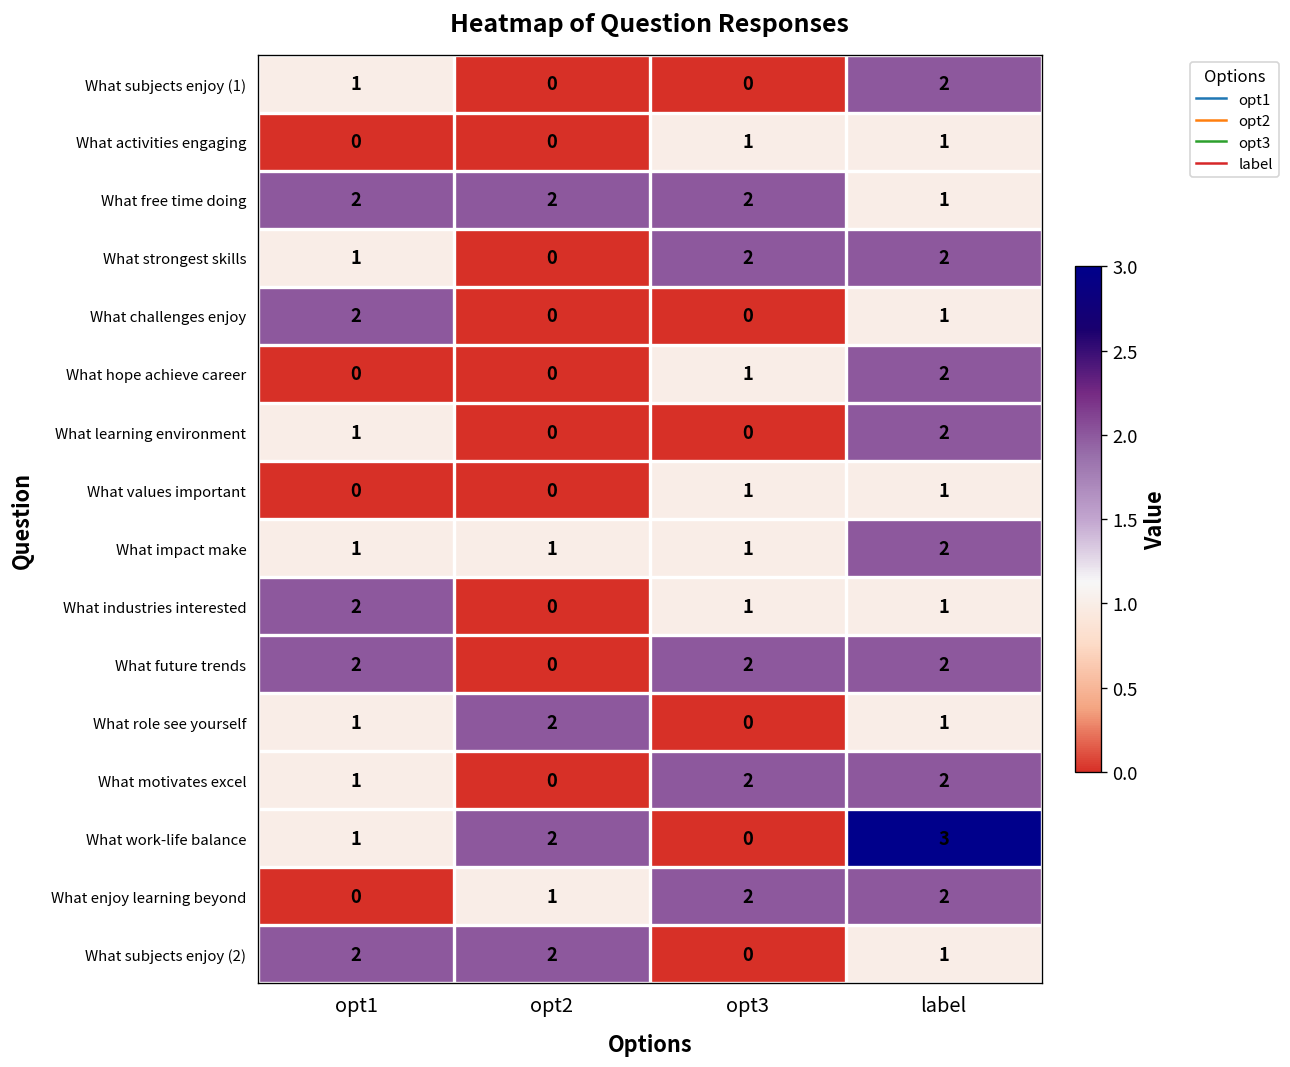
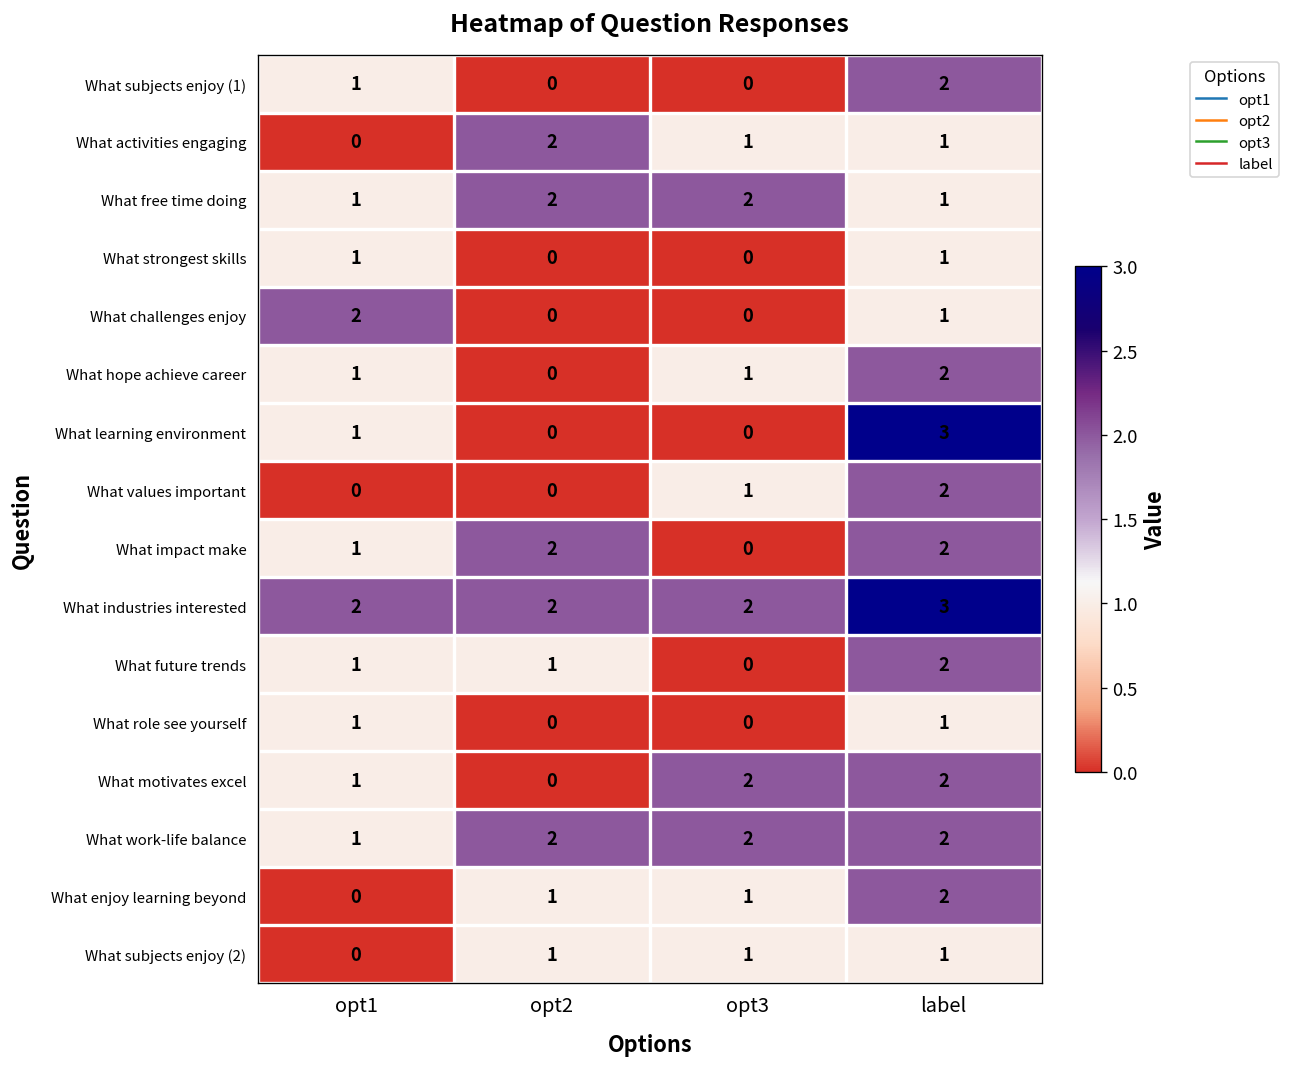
What activities engaging, opt2: 0 -> 2
What free time doing, opt1: 2 -> 1
What strongest skills, opt3: 2 -> 0
What strongest skills, label: 2 -> 1
What hope achieve career, opt1: 0 -> 1
What learning environment, label: 2 -> 3
What values important, label: 1 -> 2
What impact make, opt2: 1 -> 2
What impact make, opt3: 1 -> 0
What industries interested, opt2: 0 -> 2
What industries interested, opt3: 1 -> 2
What industries interested, label: 1 -> 3
What future trends, opt1: 2 -> 1
What future trends, opt2: 0 -> 1
What future trends, opt3: 2 -> 0
What role see yourself, opt2: 2 -> 0
What work-life balance, opt3: 0 -> 2
What work-life balance, label: 3 -> 2
What enjoy learning beyond, opt3: 2 -> 1
What subjects enjoy (2), opt1: 2 -> 0
What subjects enjoy (2), opt2: 2 -> 1
What subjects enjoy (2), opt3: 0 -> 1
